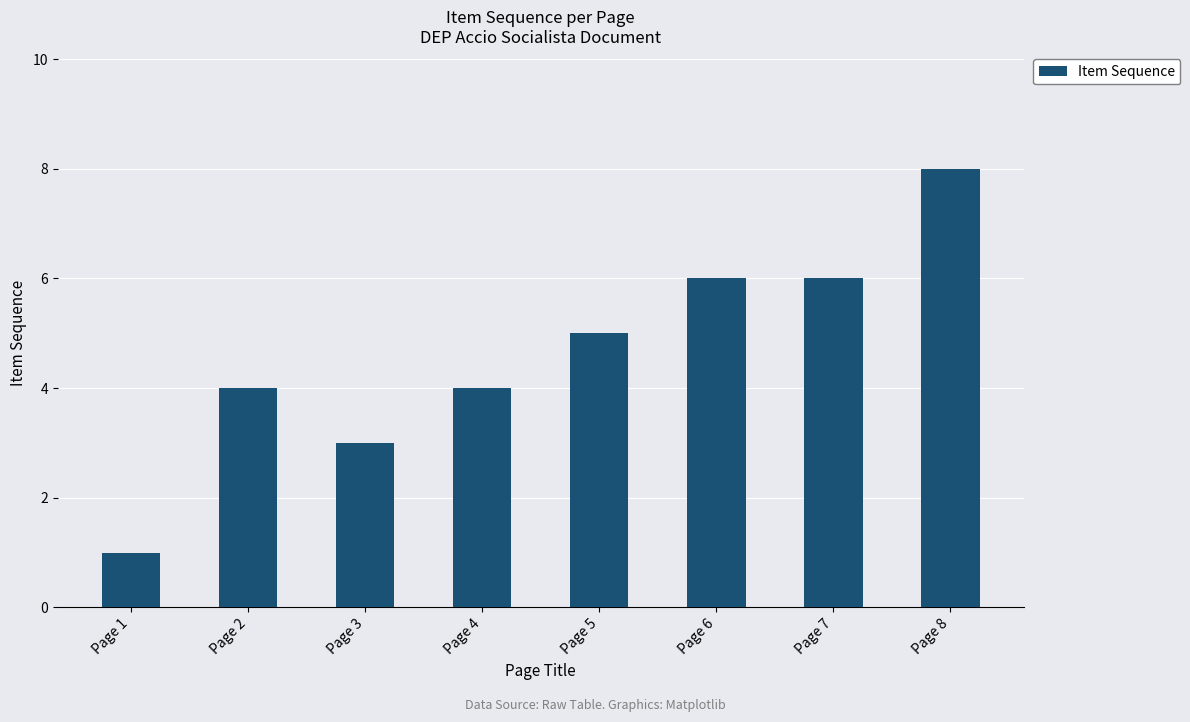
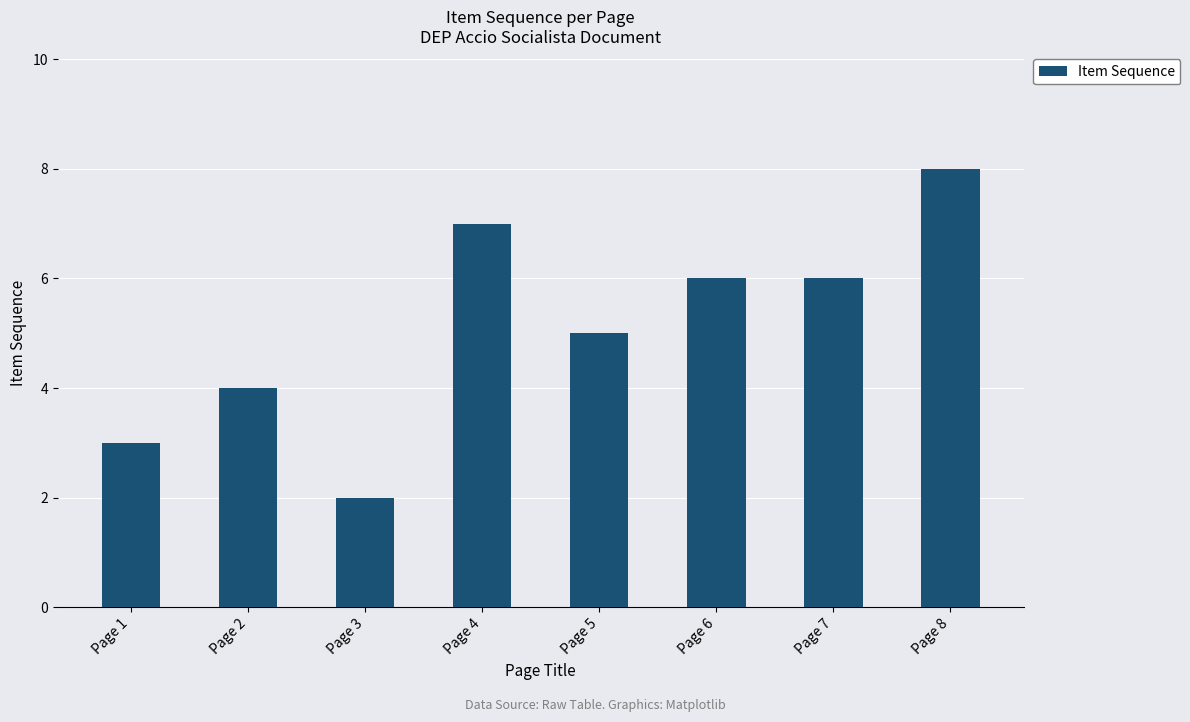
Page 1: 1 -> 3
Page 3: 3 -> 2
Page 4: 4 -> 7
